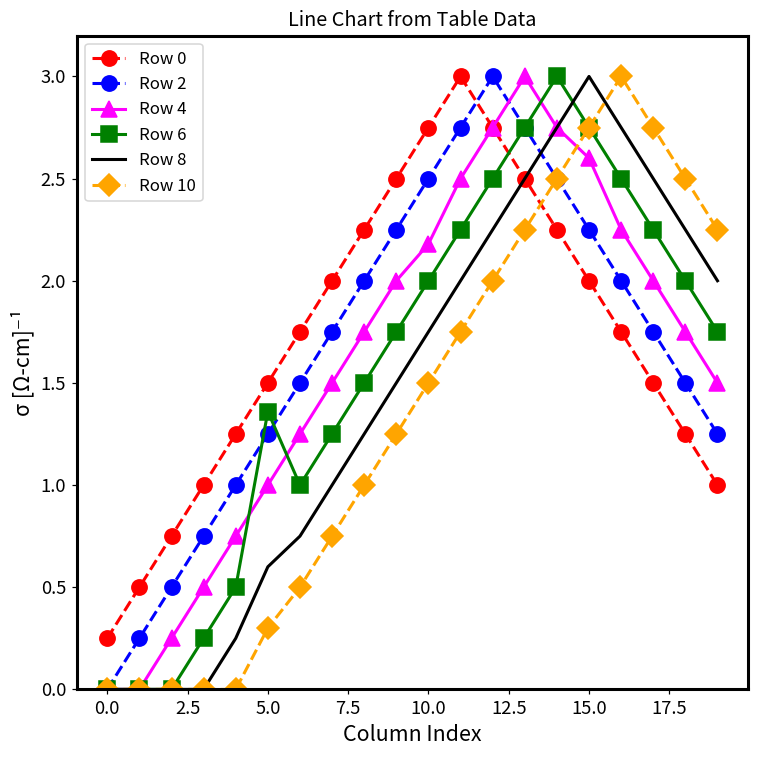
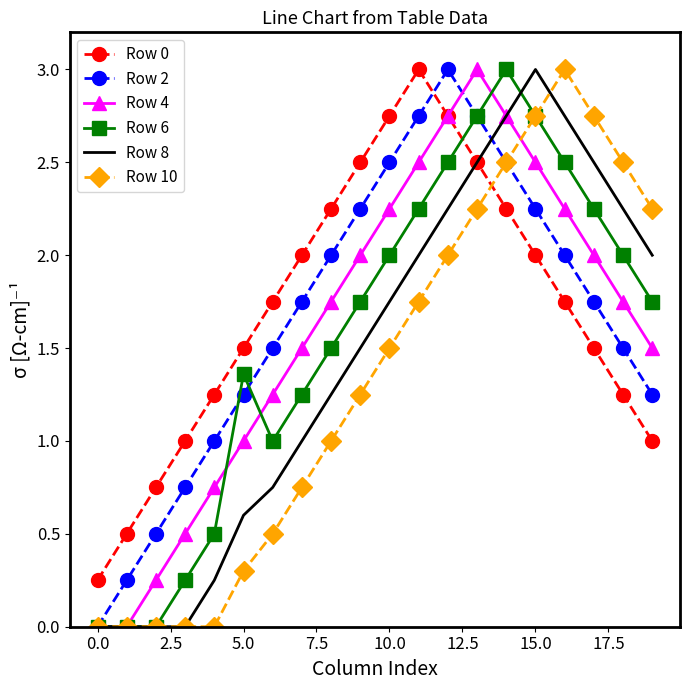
Row 4, 10.0: 2.18 -> 2.25
Row 4, 15.0: 2.6 -> 2.5
